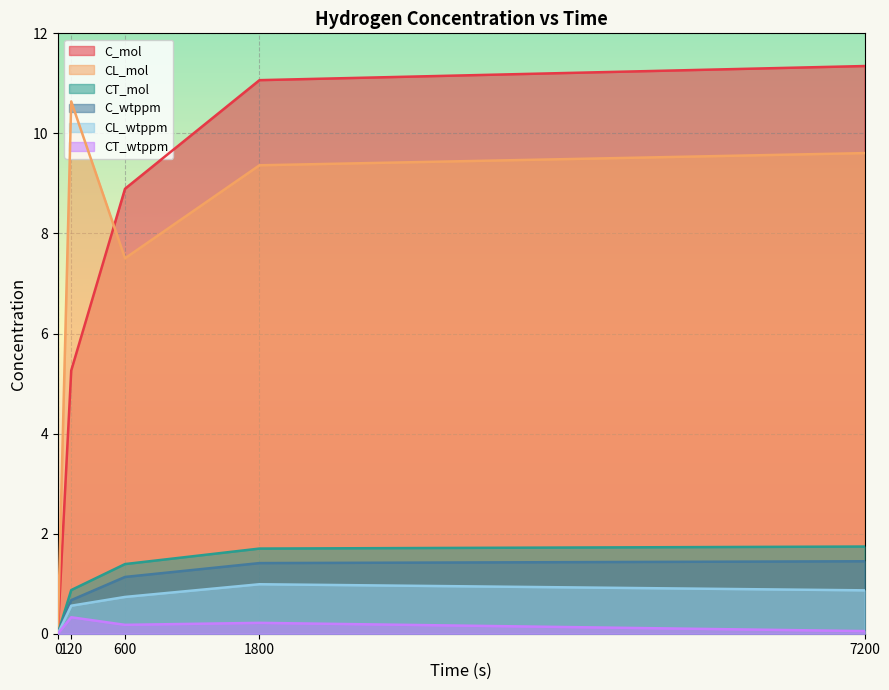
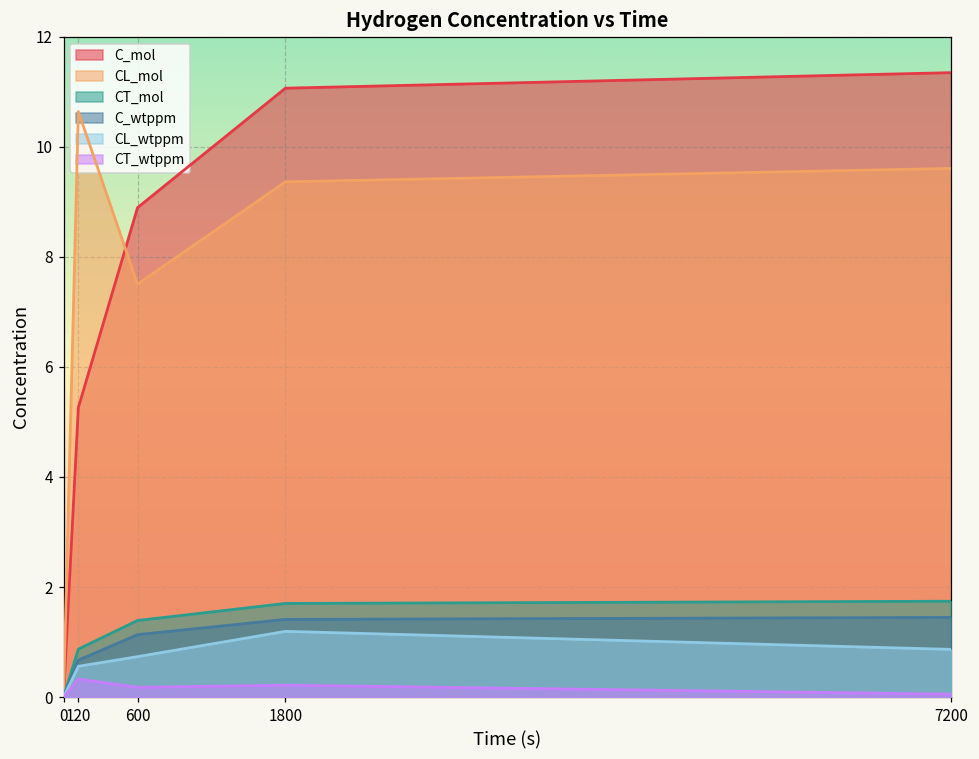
CL_wtppm, 1800: 1.0 -> 1.2
